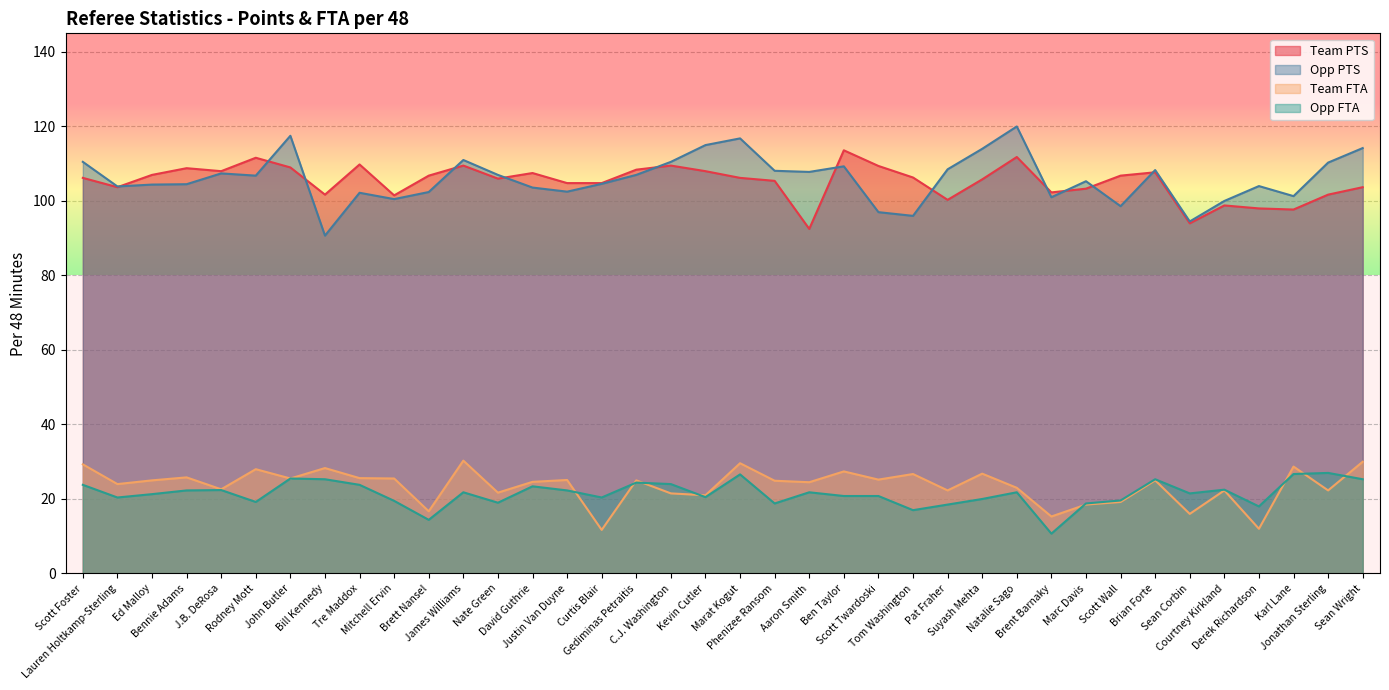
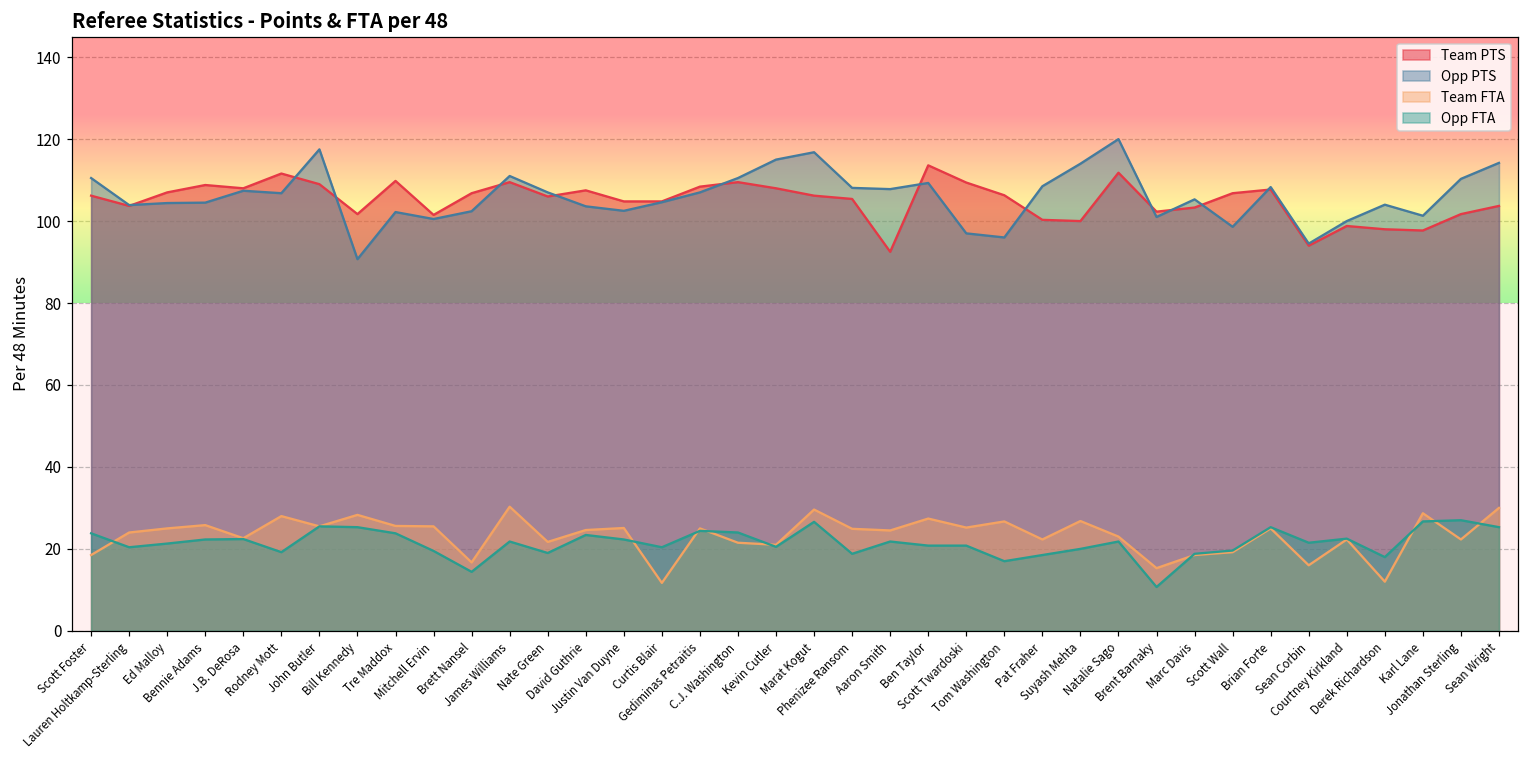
Team FTA, Scott Foster: 29 -> 19
Team PTS, Suyash Mehta: 106 -> 100
